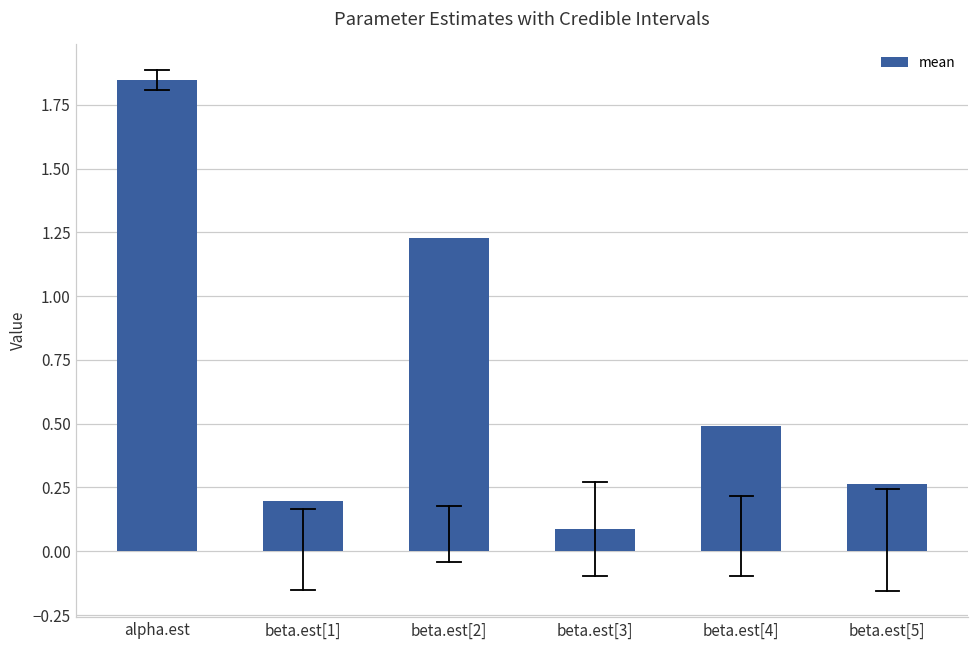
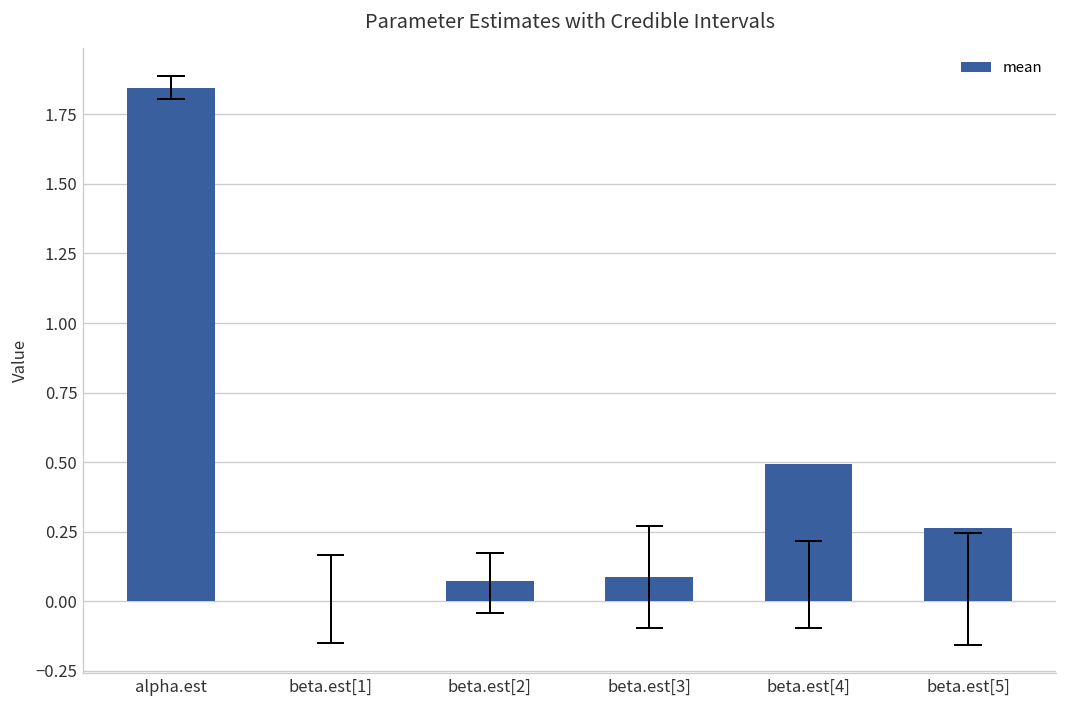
mean, beta.est[1]: 0.20 -> 0.00
mean, beta.est[2]: 1.23 -> 0.07
